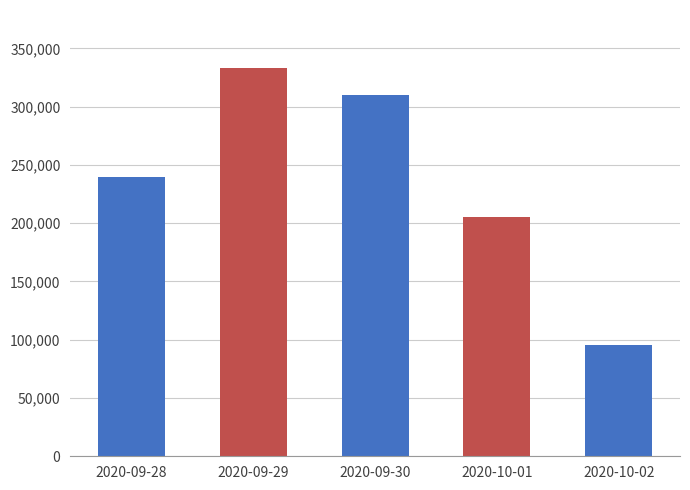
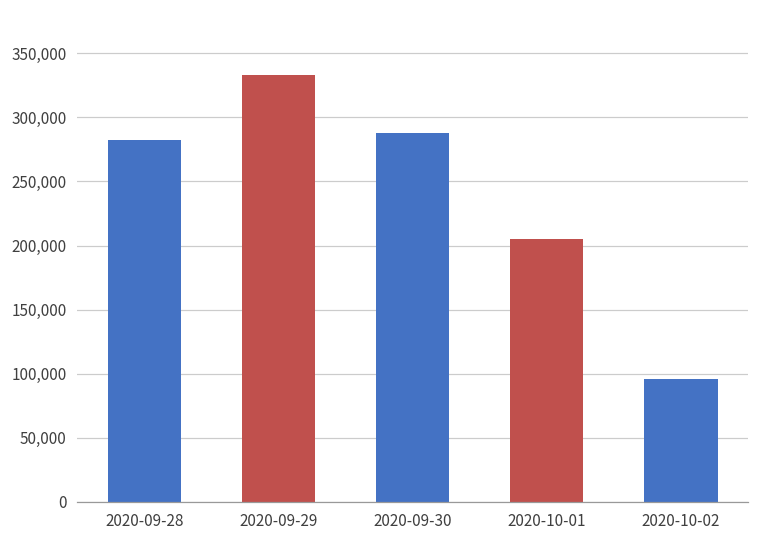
2020-09-28: 240,000 -> 282,000
2020-09-30: 310,000 -> 288,000
